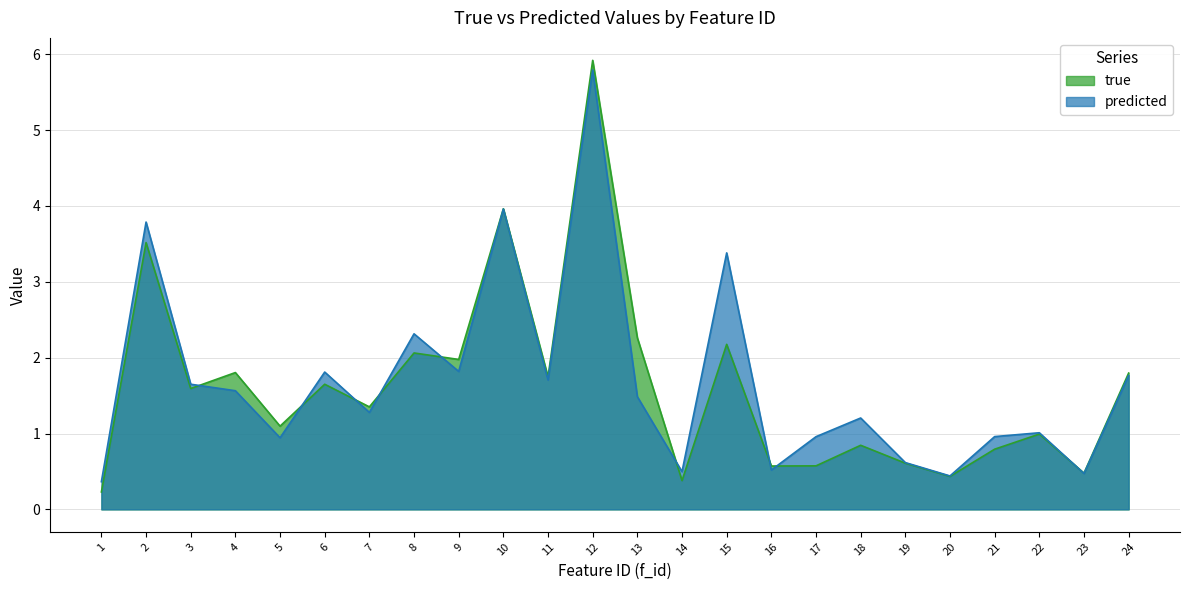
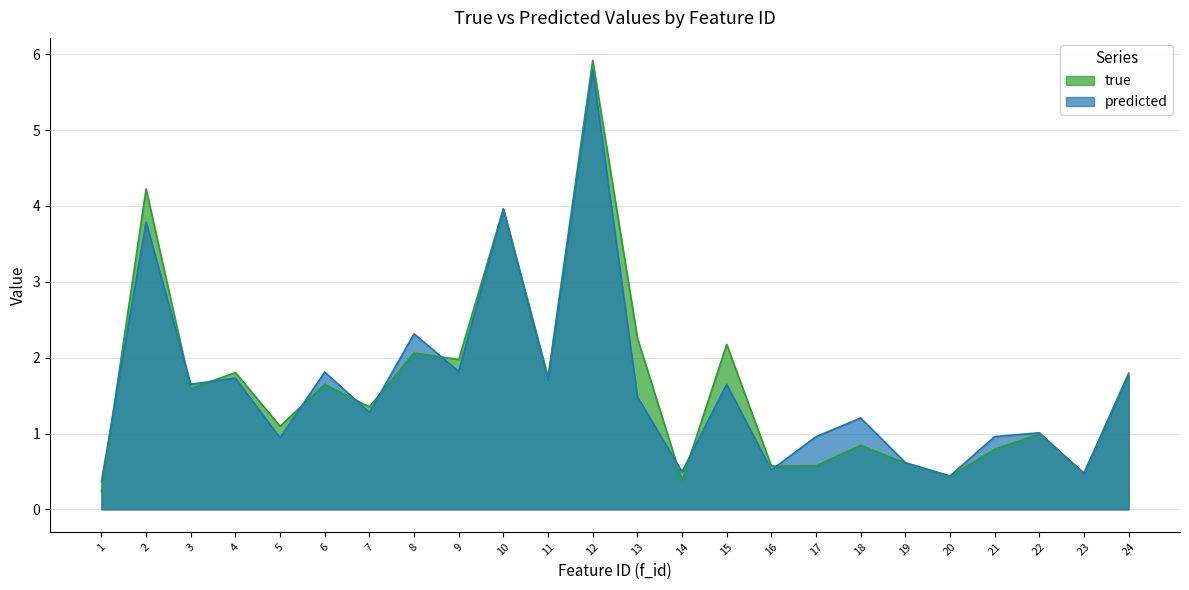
true, 2: 3.5 -> 4.2
predicted, 4: 1.6 -> 1.7
predicted, 15: 3.4 -> 1.6
